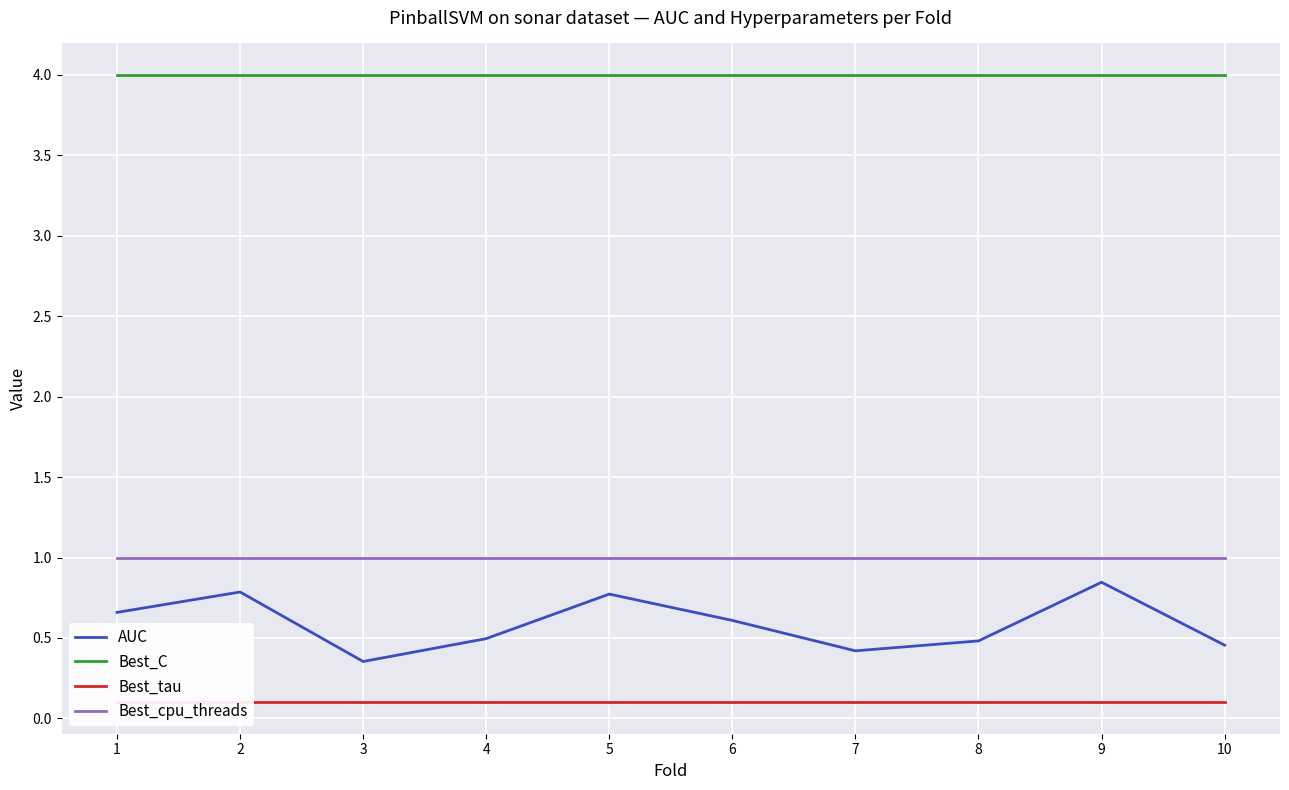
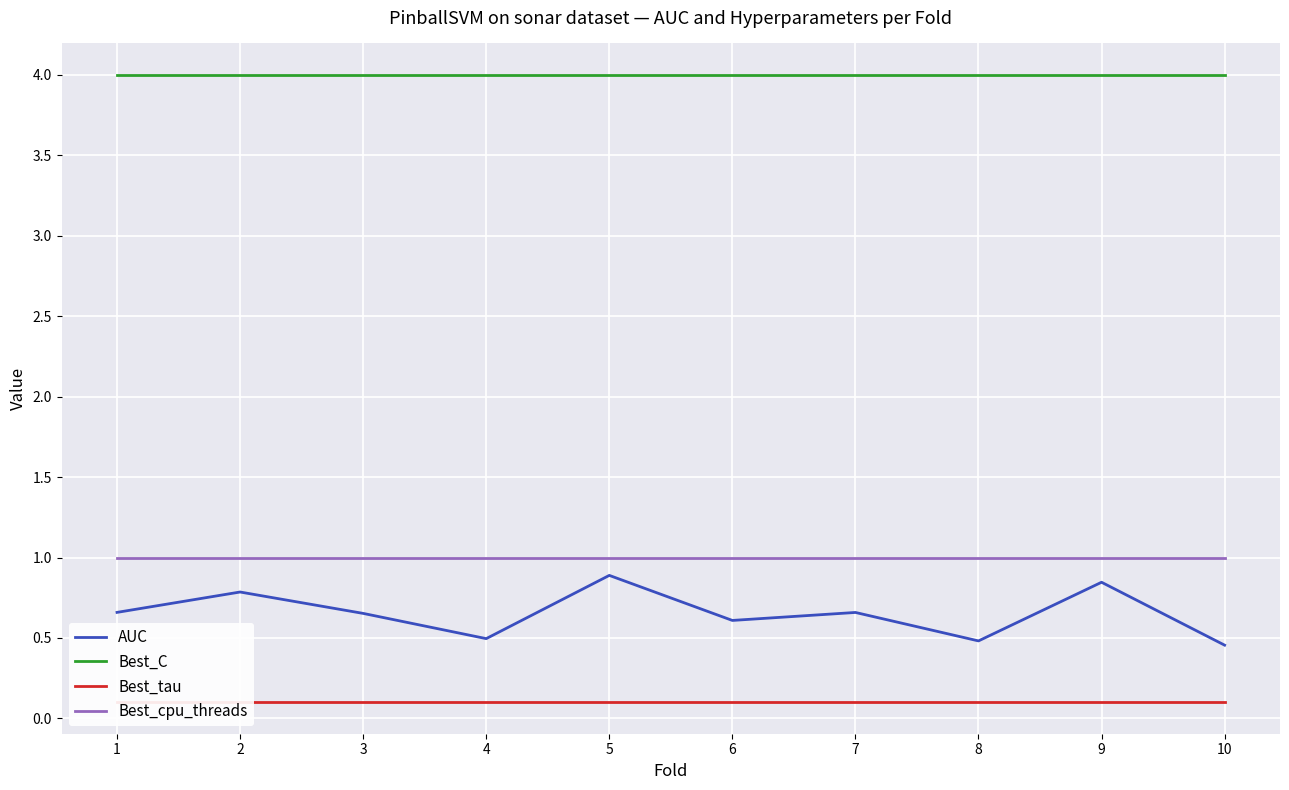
AUC, 3: 0.35 -> 0.65
AUC, 5: 0.77 -> 0.89
AUC, 7: 0.42 -> 0.66
